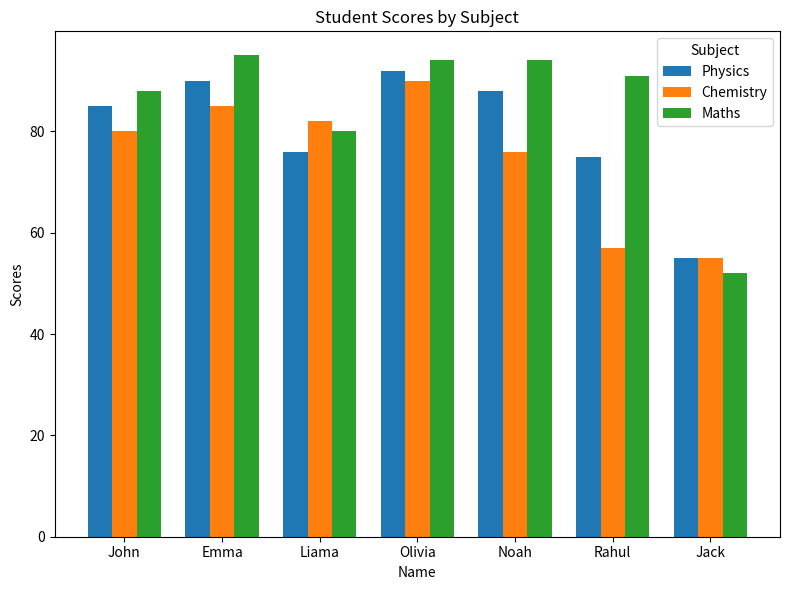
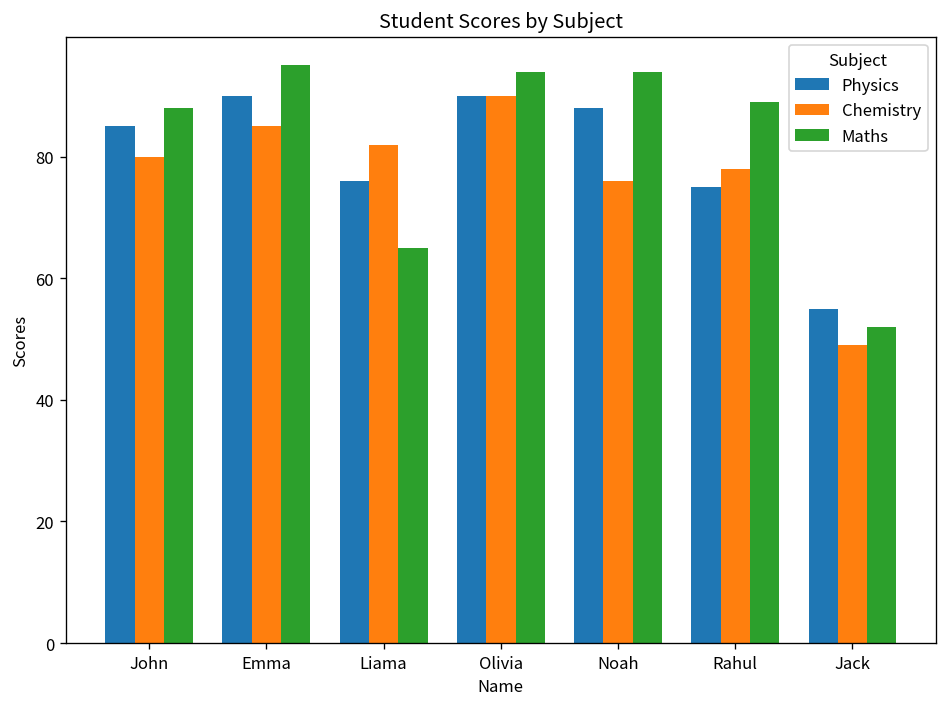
Maths, Liama: 80 -> 65
Physics, Olivia: 92 -> 90
Chemistry, Rahul: 57 -> 78
Maths, Rahul: 91 -> 89
Chemistry, Jack: 55 -> 49
